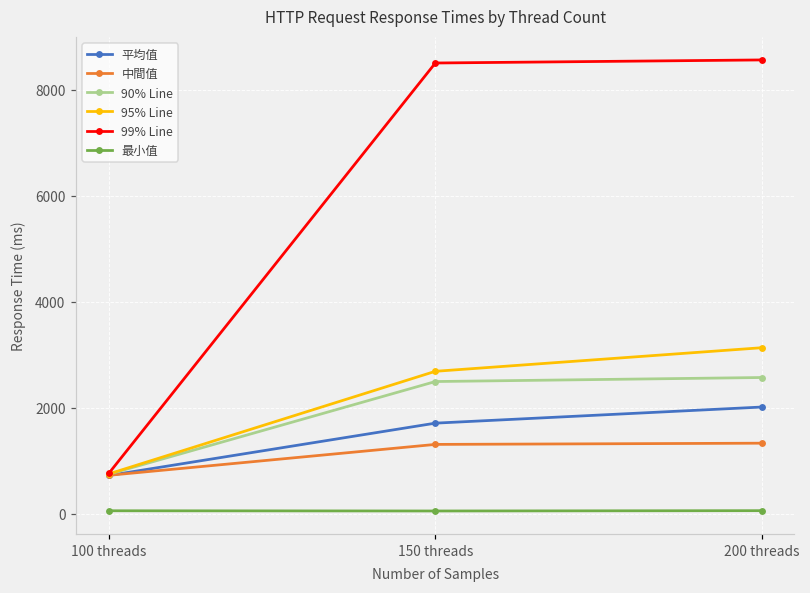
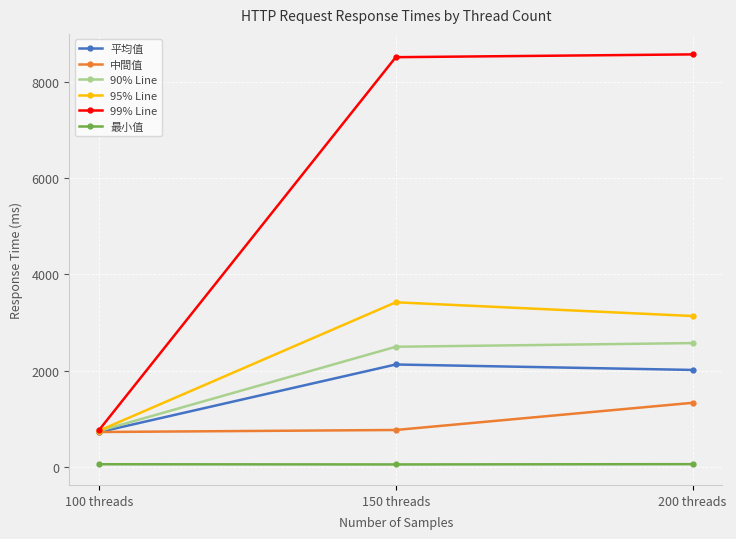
平均值, 150 threads: 1700 -> 2100
中間值, 150 threads: 1300 -> 800
95% Line, 150 threads: 2700 -> 3400
